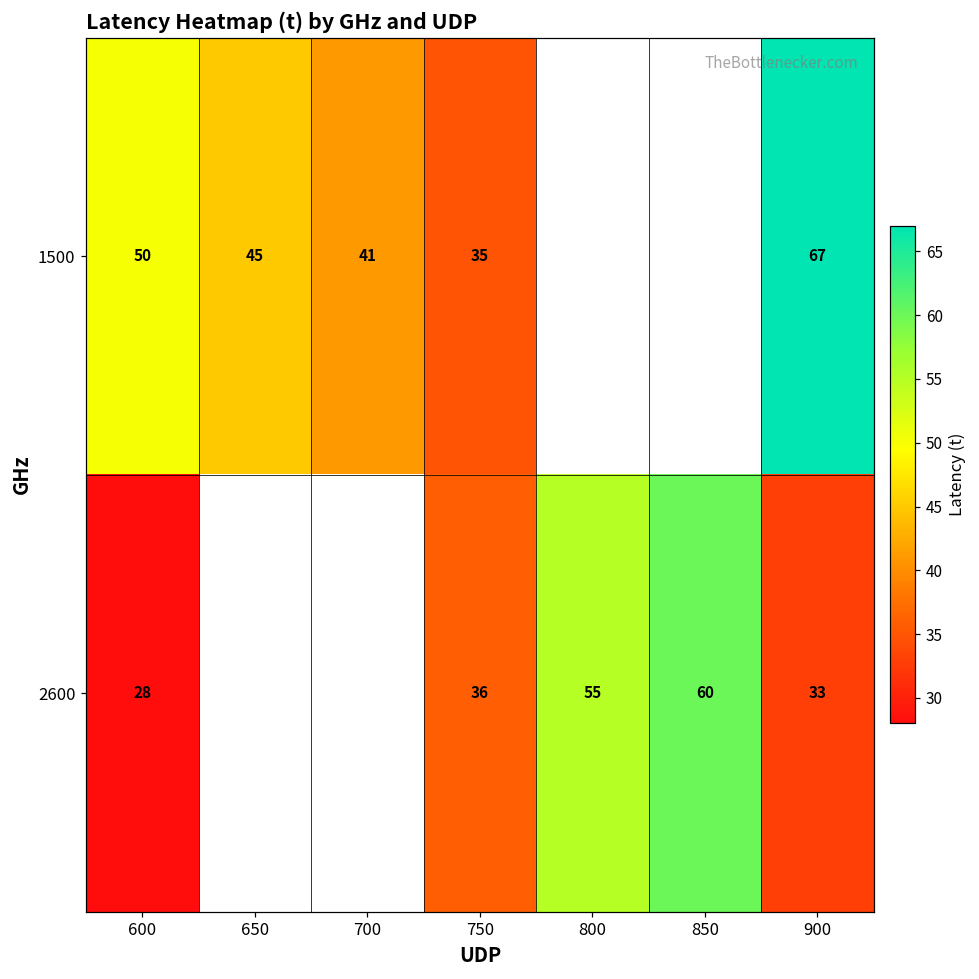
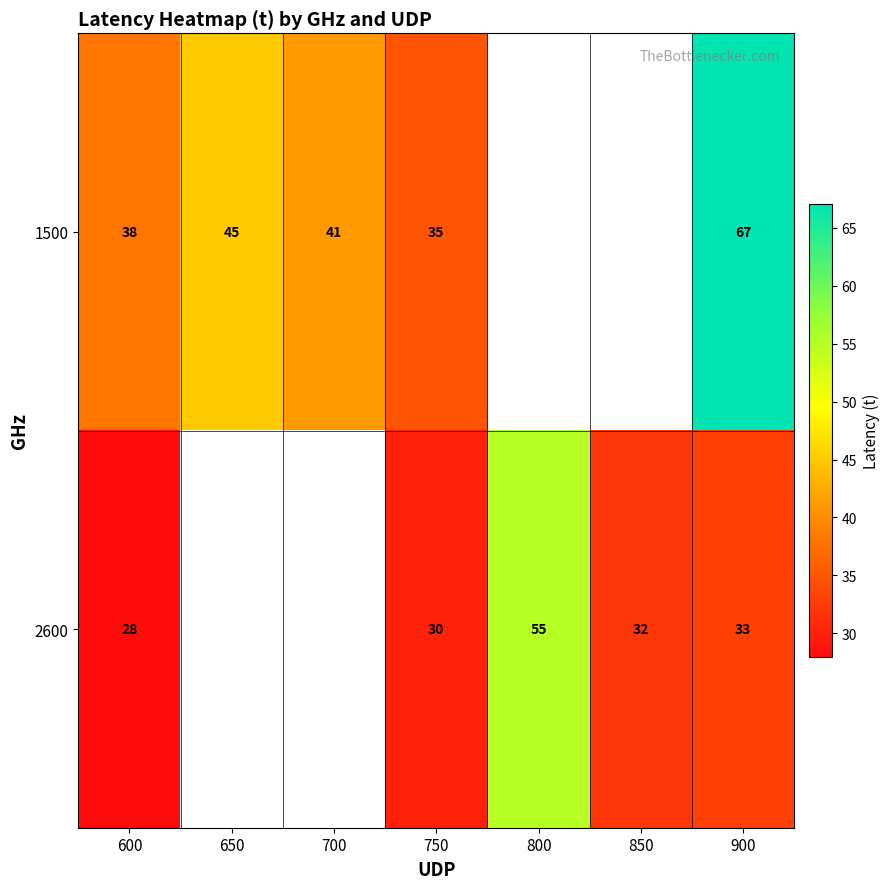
1500, 600: 50 -> 38
2600, 750: 36 -> 30
2600, 850: 60 -> 32
